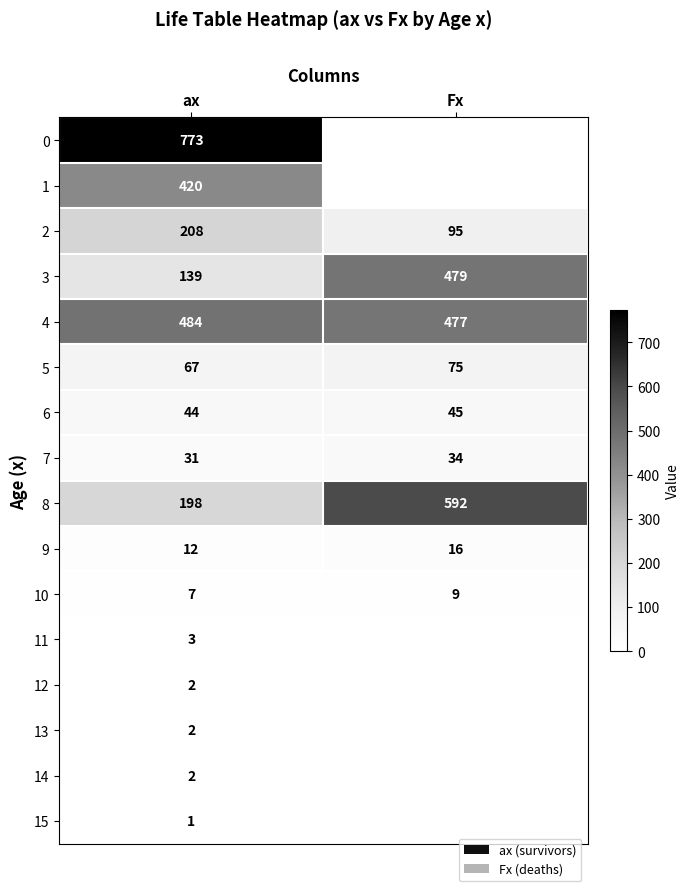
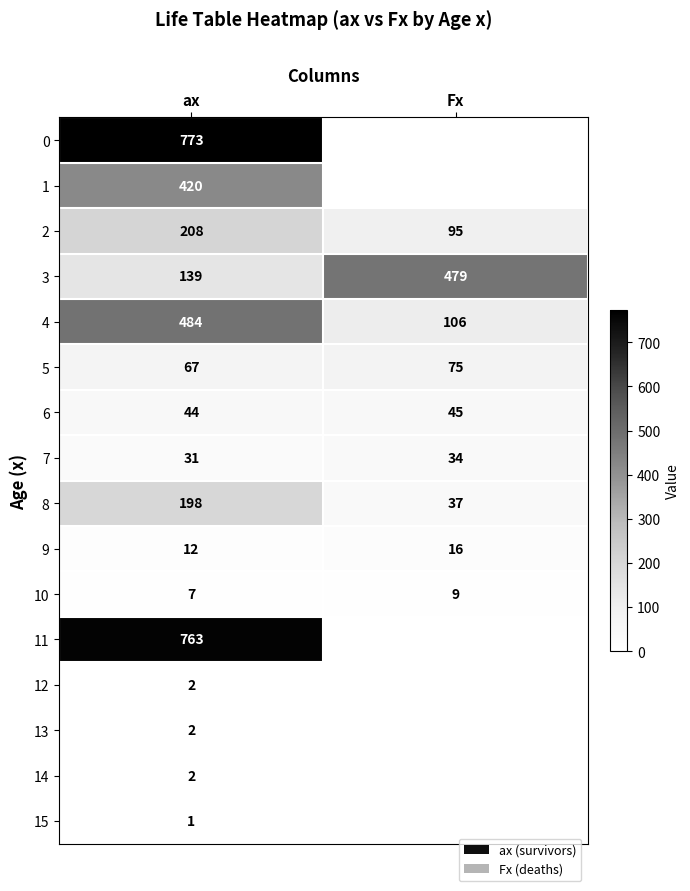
4, Fx: 477 -> 106
8, Fx: 592 -> 37
11, ax: 3 -> 763
